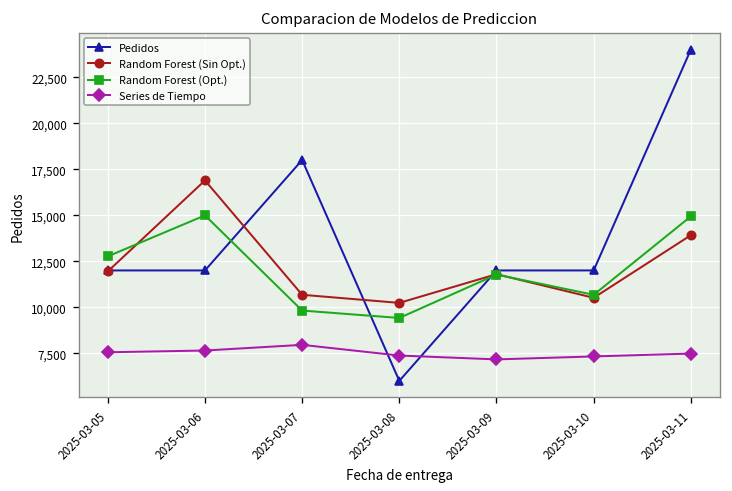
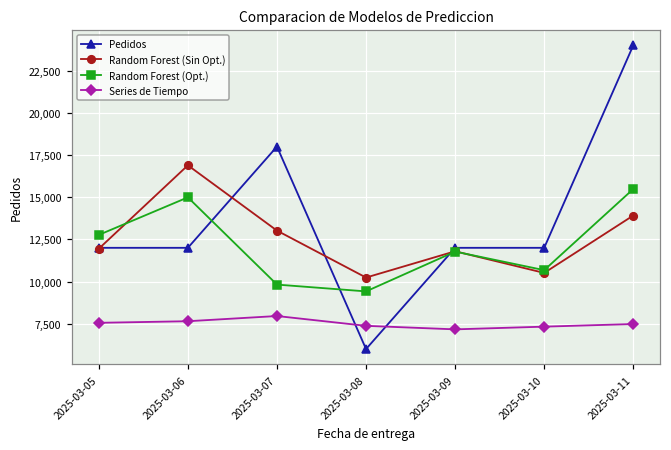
Random Forest (Sin Opt.), 2025-03-07: 10,700 -> 13,000
Random Forest (Opt.), 2025-03-11: 14,900 -> 15,500
